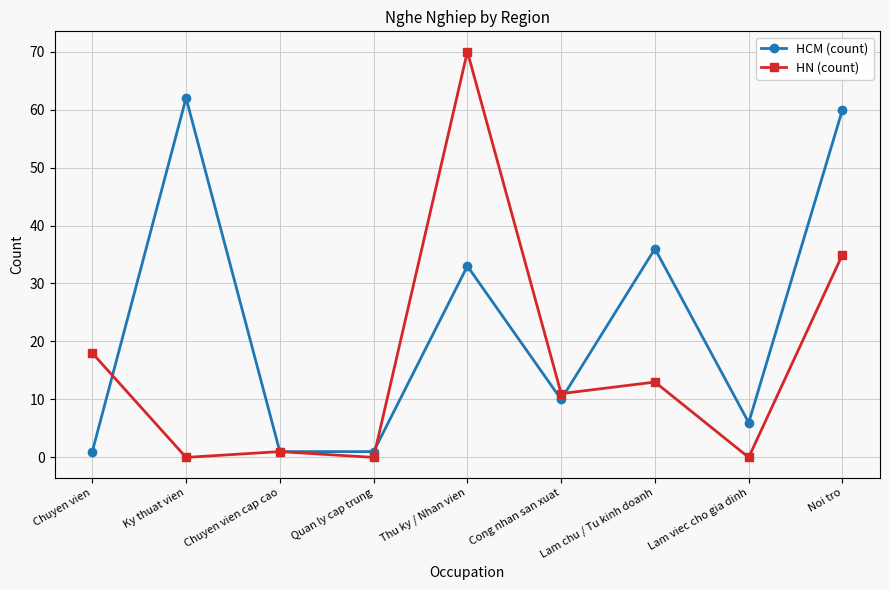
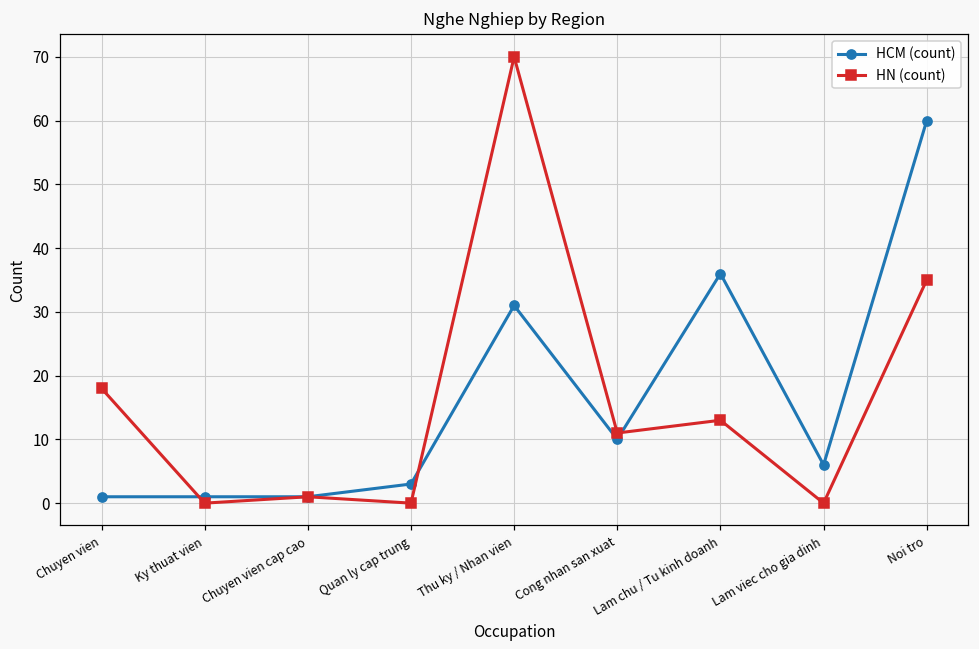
HCM (count), Ky thuat vien: 62 -> 1
HCM (count), Quan ly cap trung: 1 -> 3
HCM (count), Thu ky / Nhan vien: 33 -> 31
